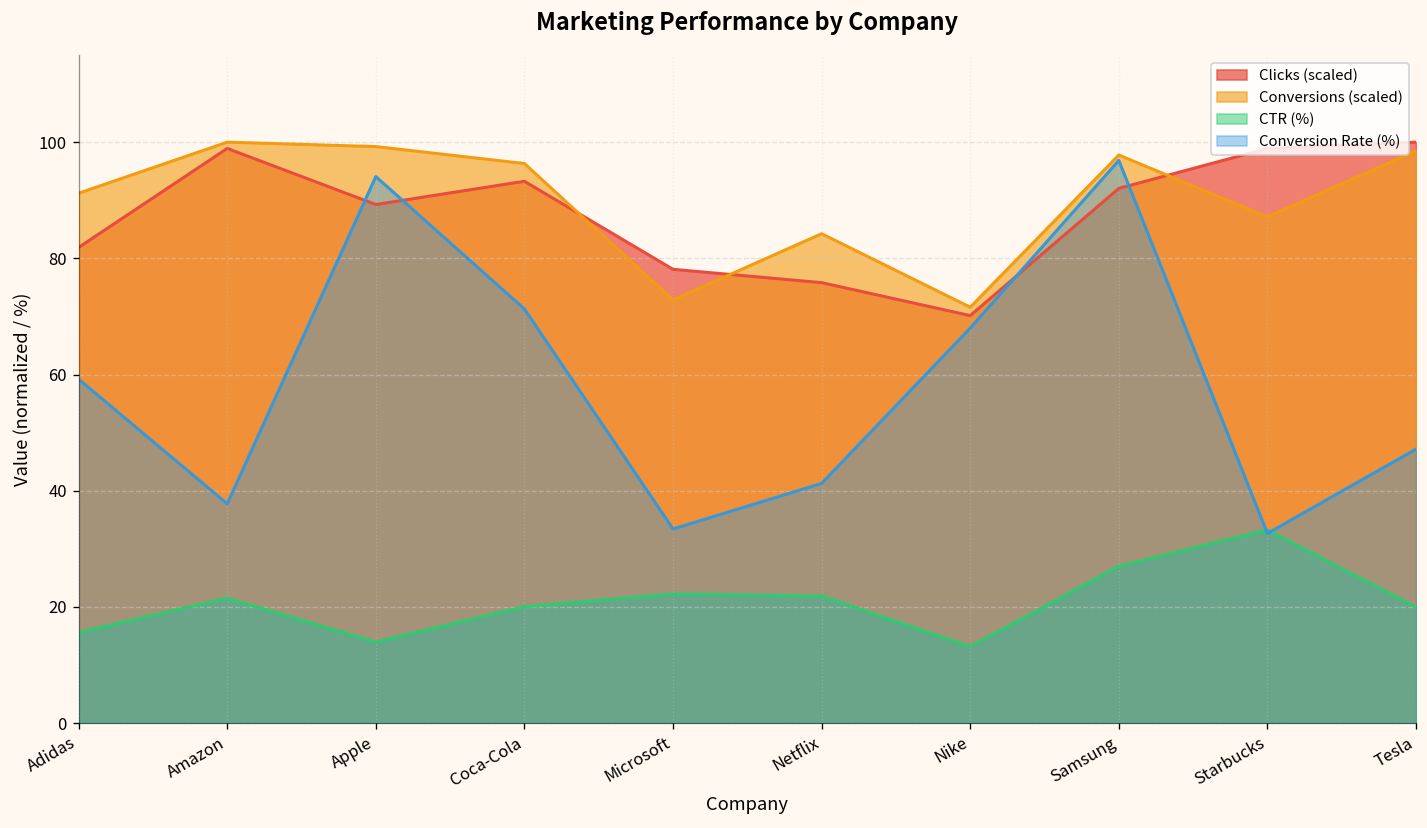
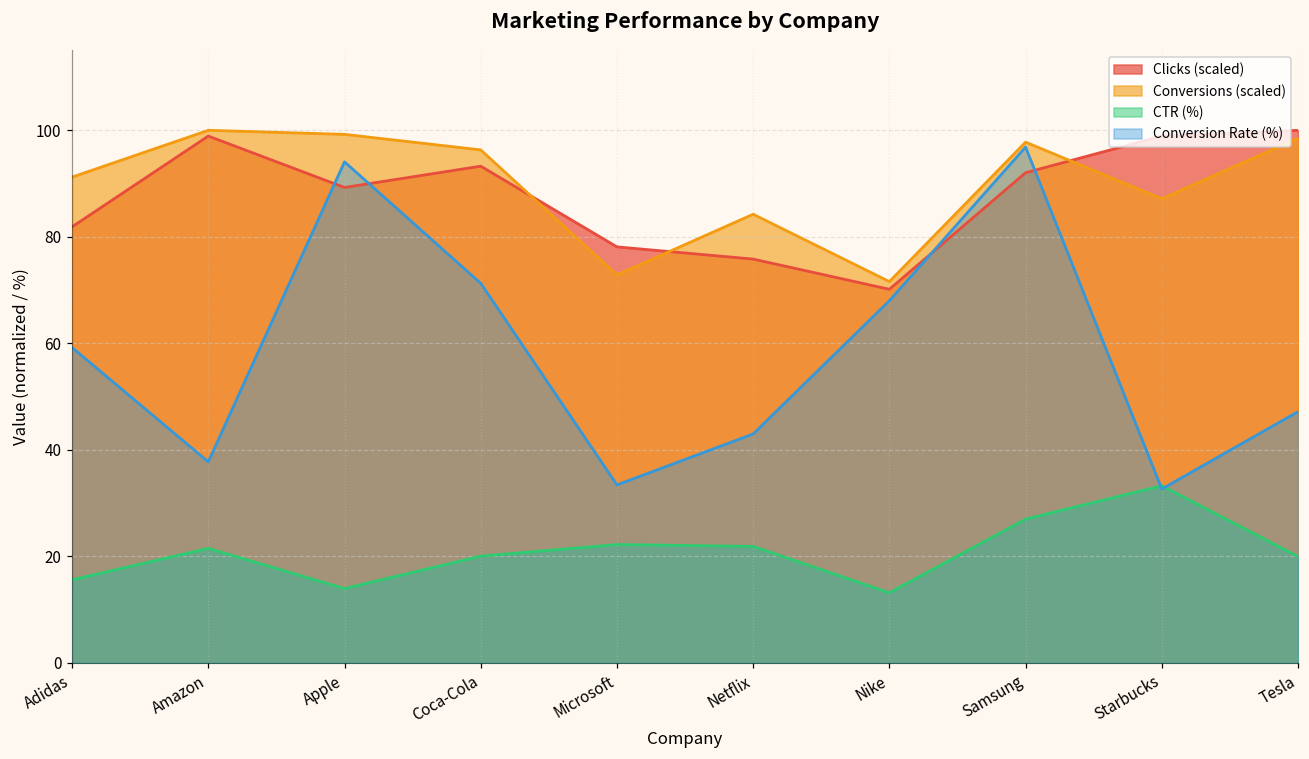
Conversion Rate (%), Netflix: 41 -> 43
